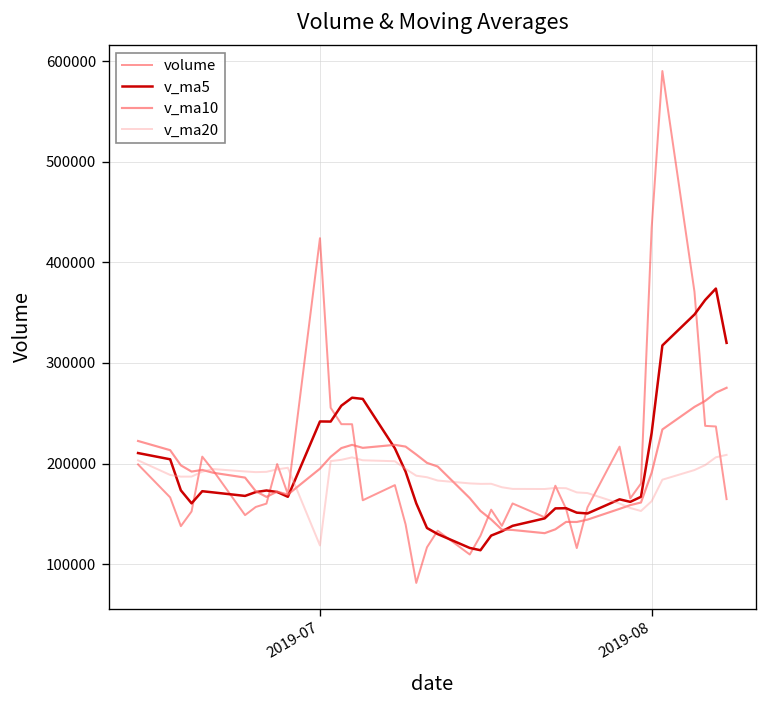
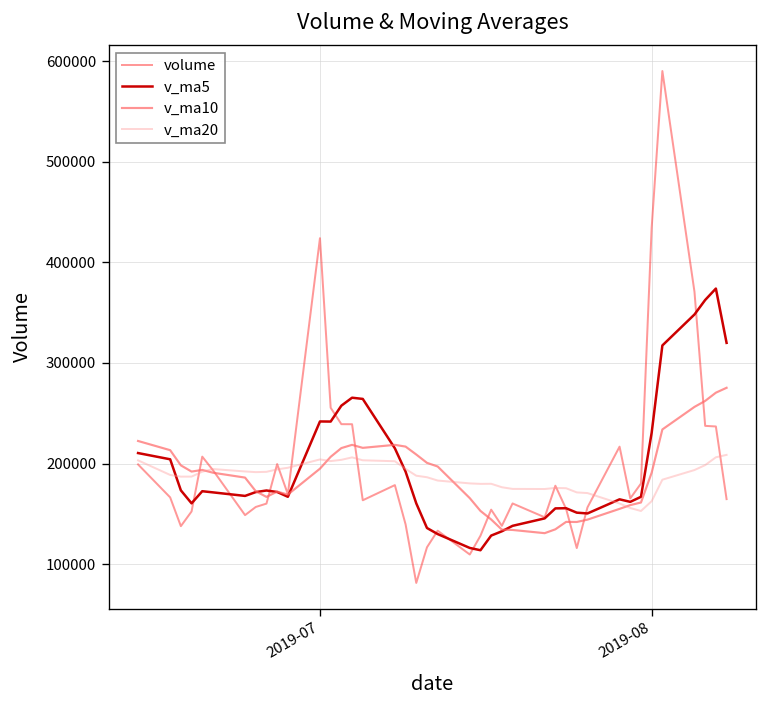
v_ma20, 2019-07: 120000 -> 200000
